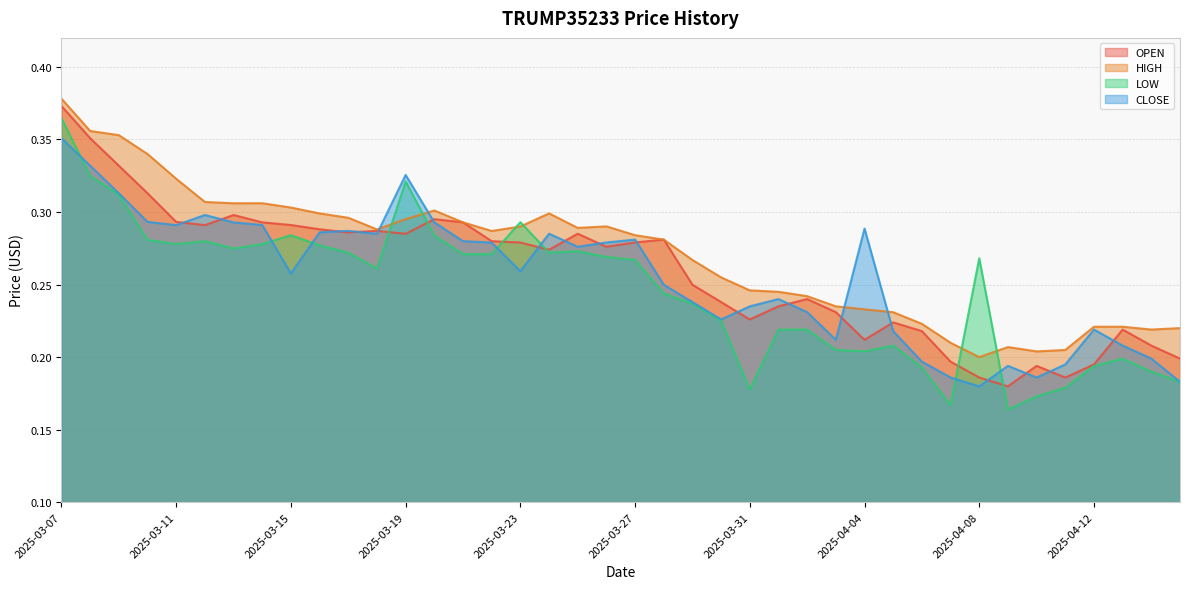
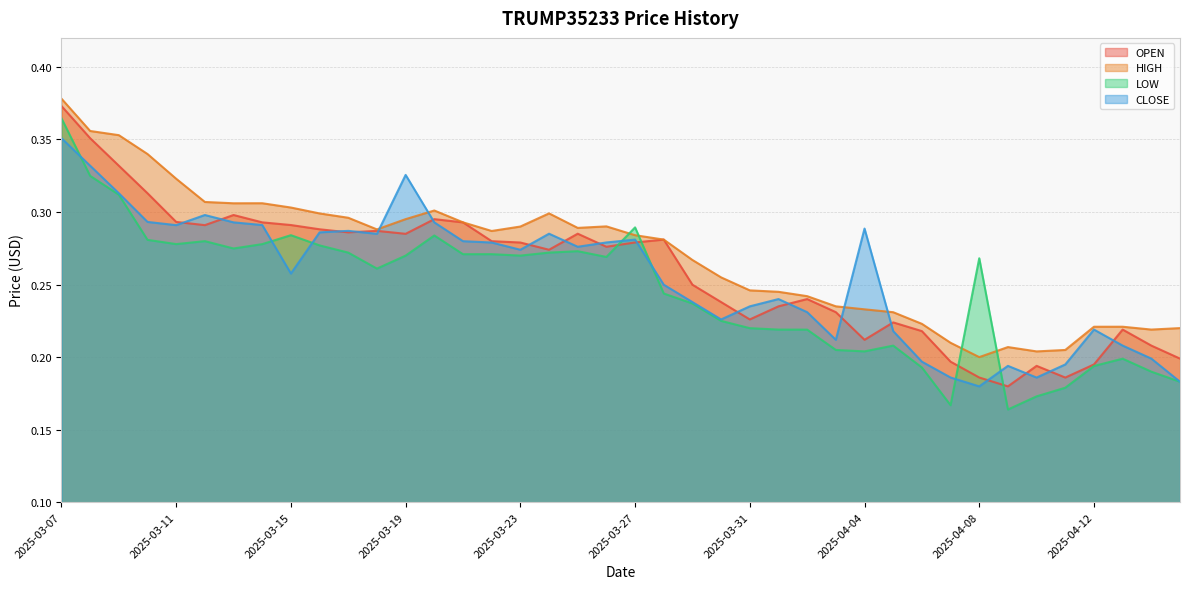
LOW, 2025-03-19: 0.321 -> 0.270
LOW, 2025-03-23: 0.293 -> 0.270
CLOSE, 2025-03-23: 0.259 -> 0.274
LOW, 2025-03-27: 0.267 -> 0.289
LOW, 2025-03-31: 0.178 -> 0.220
